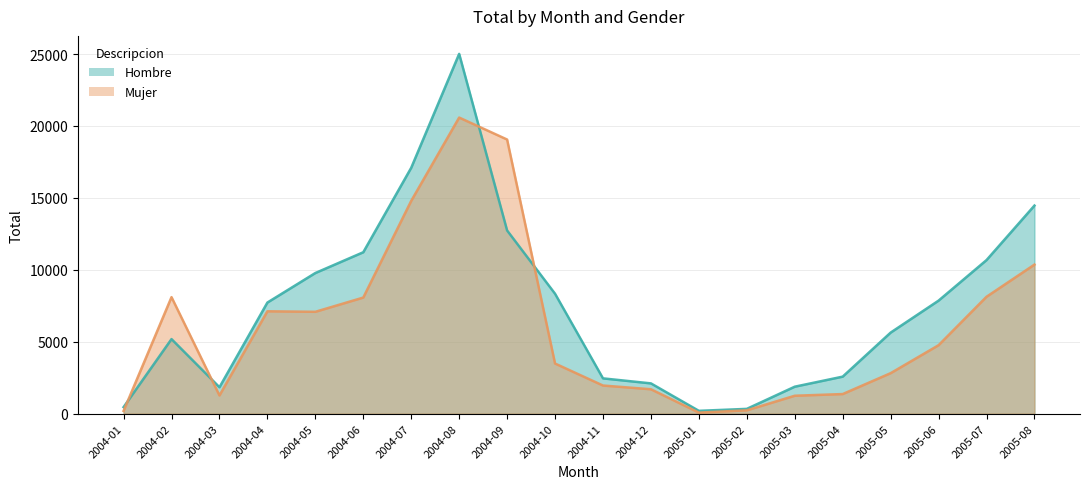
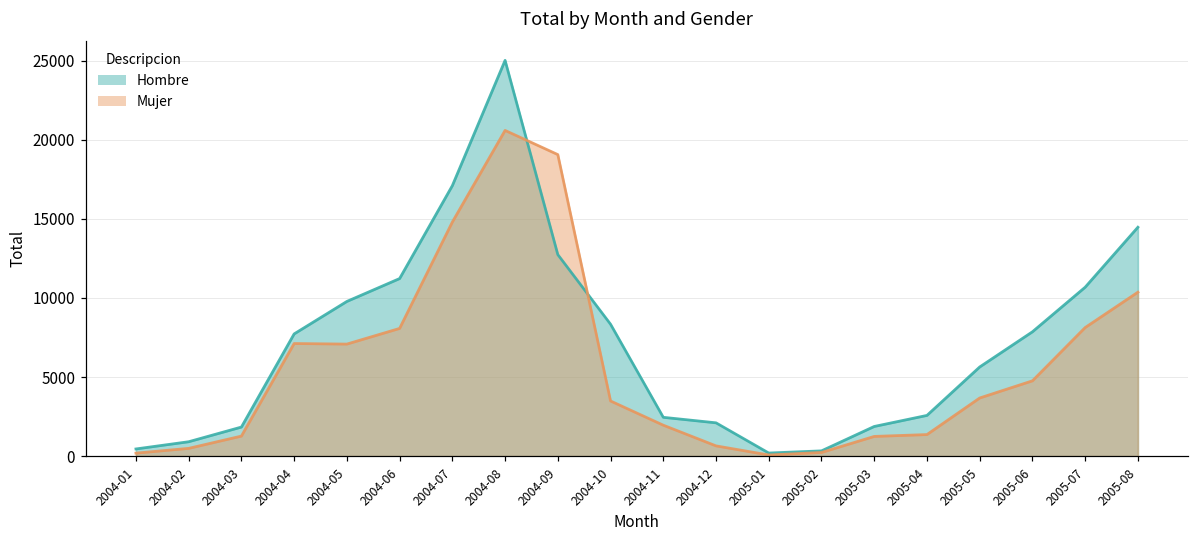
Hombre, 2004-02: 5200 -> 900
Mujer, 2004-02: 8100 -> 500
Mujer, 2004-12: 1700 -> 600
Mujer, 2005-05: 2800 -> 3700
